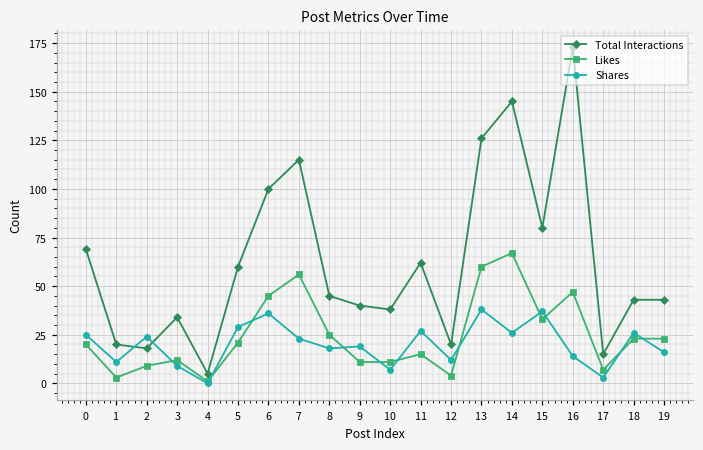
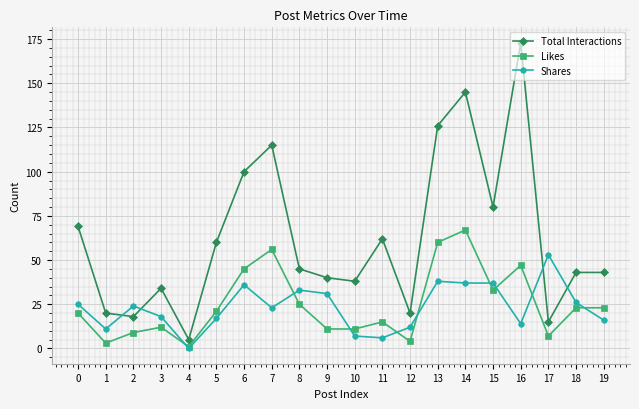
Shares, 3: 9 -> 18
Shares, 5: 29 -> 17
Shares, 8: 18 -> 33
Shares, 9: 19 -> 31
Shares, 11: 27 -> 6
Shares, 14: 26 -> 37
Shares, 17: 3 -> 53
